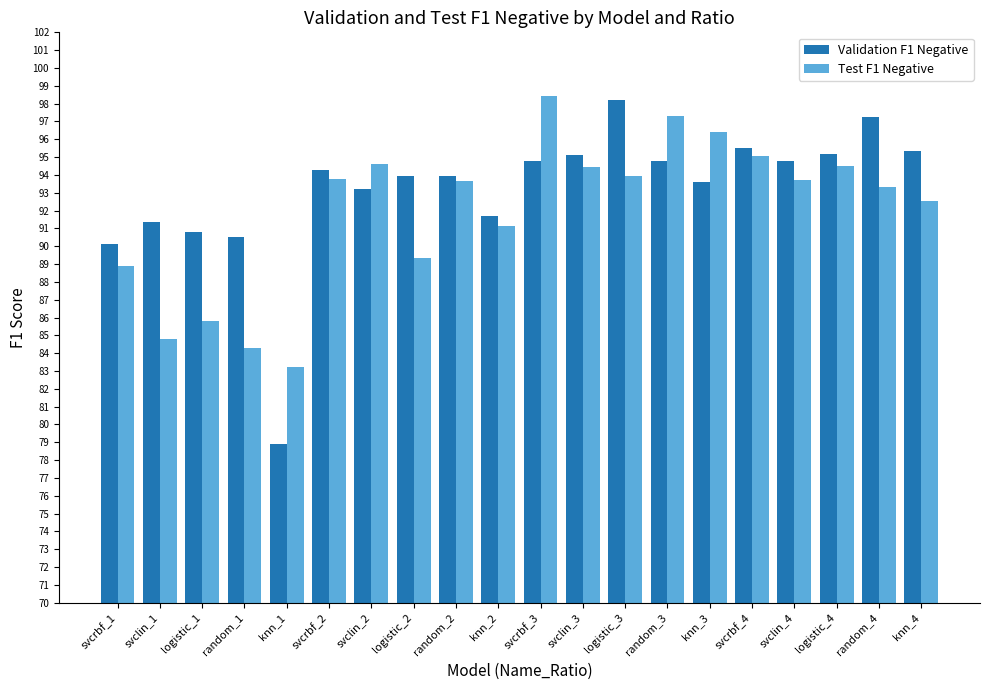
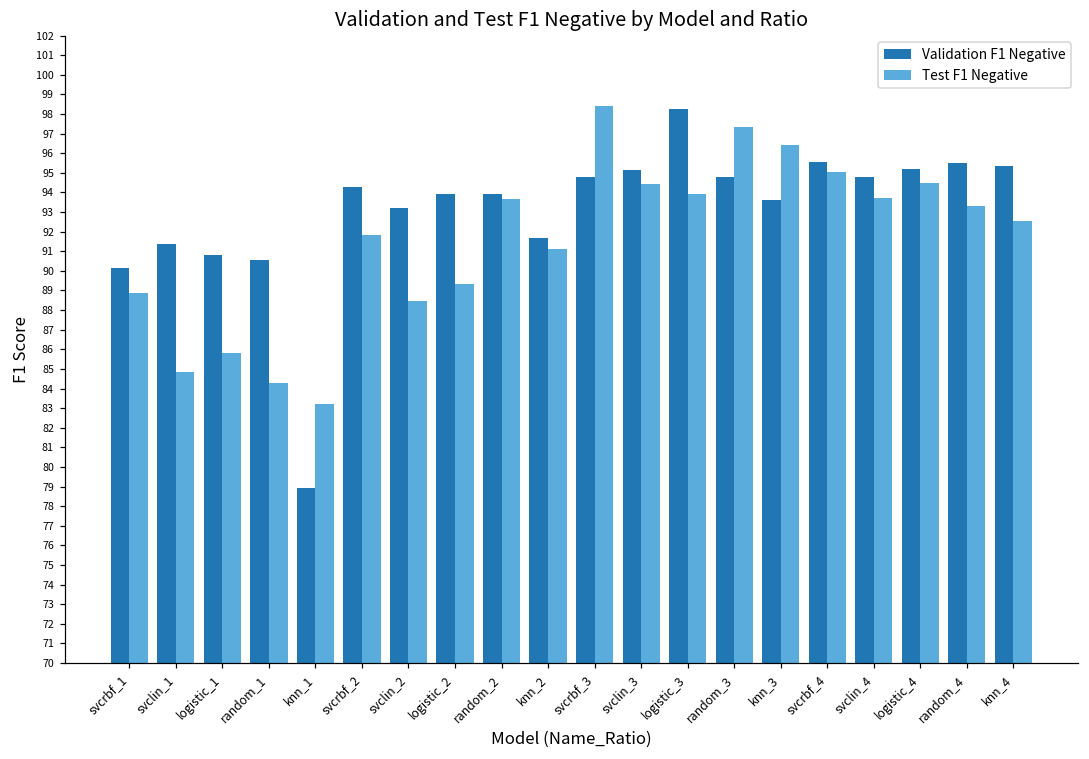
Test F1 Negative, svcrbf_2: 93.8 -> 91.8
Test F1 Negative, svclin_2: 94.6 -> 88.5
Validation F1 Negative, random_4: 97.3 -> 95.5
